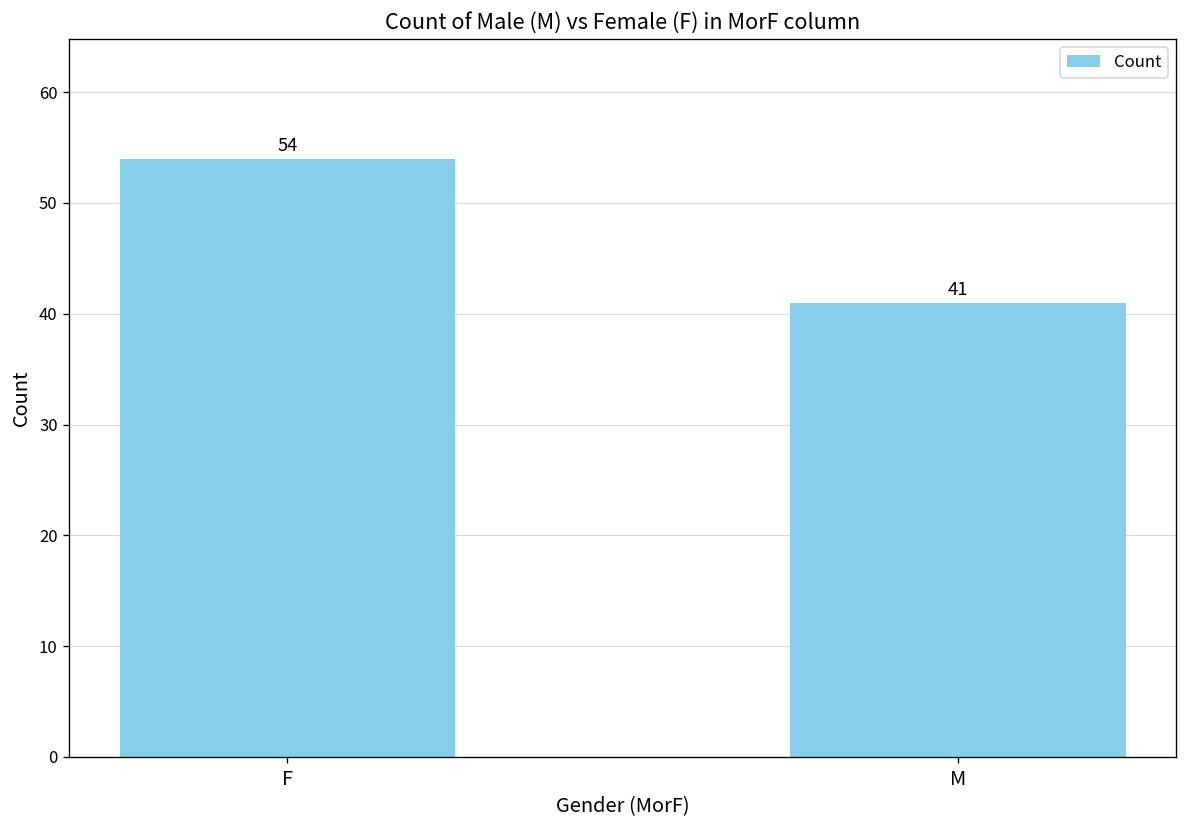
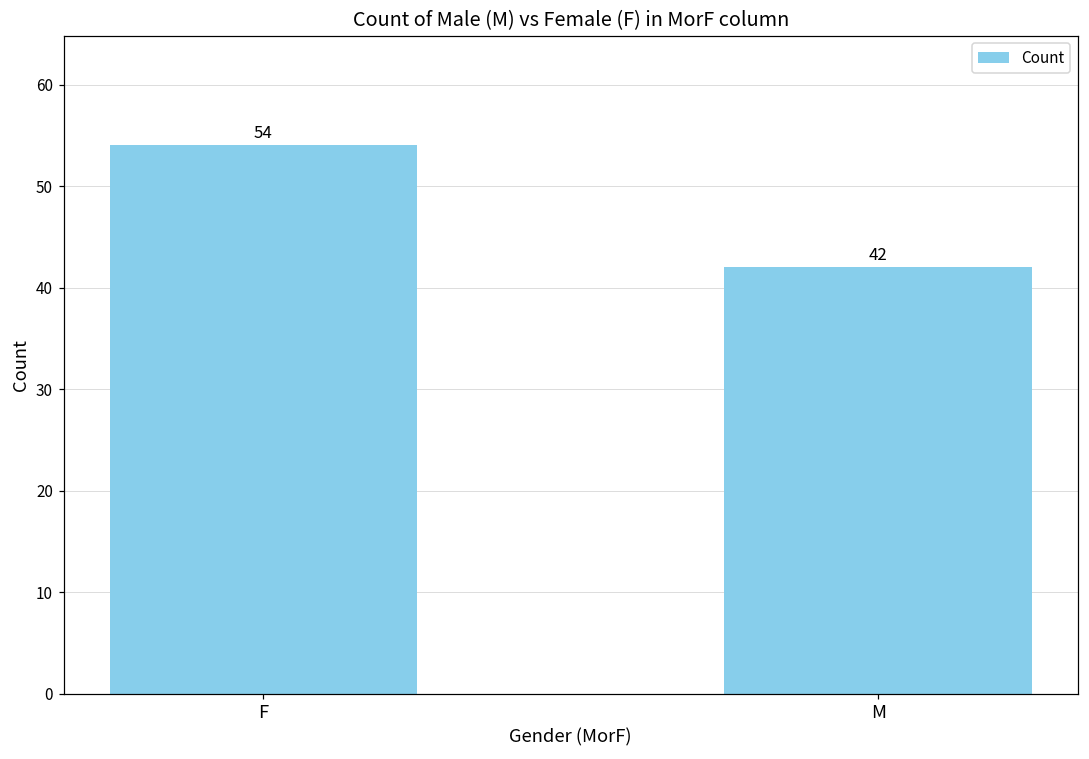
M: 41 -> 42
